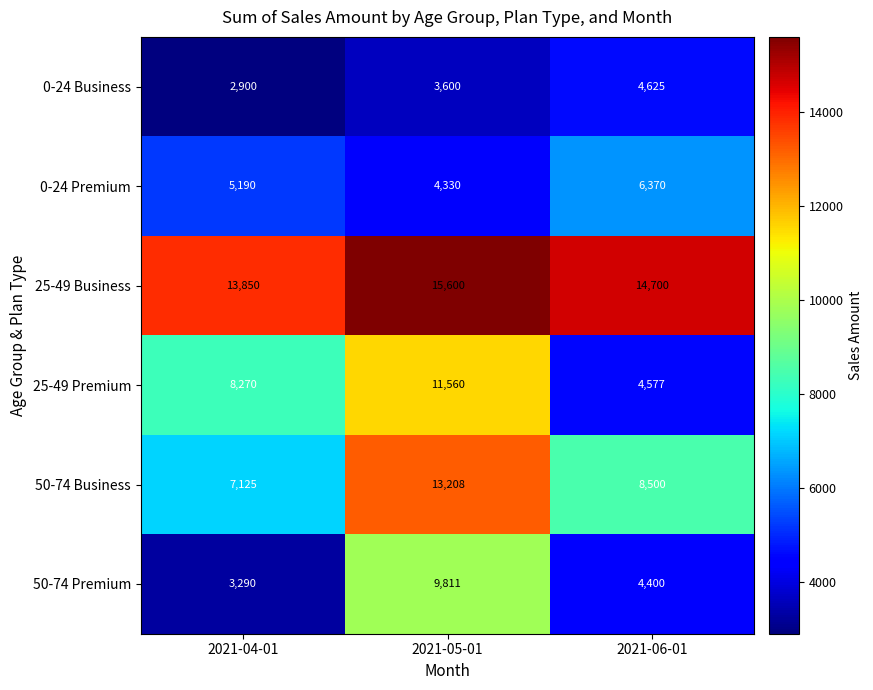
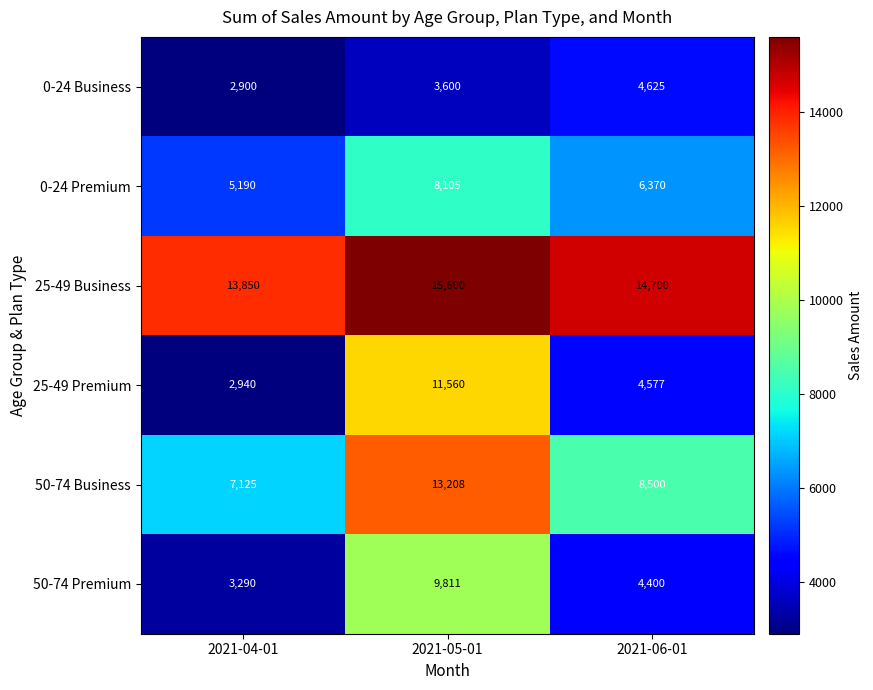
0-24 Premium, 2021-05-01: 4,330 -> 8,105
25-49 Premium, 2021-04-01: 8,270 -> 2,940
